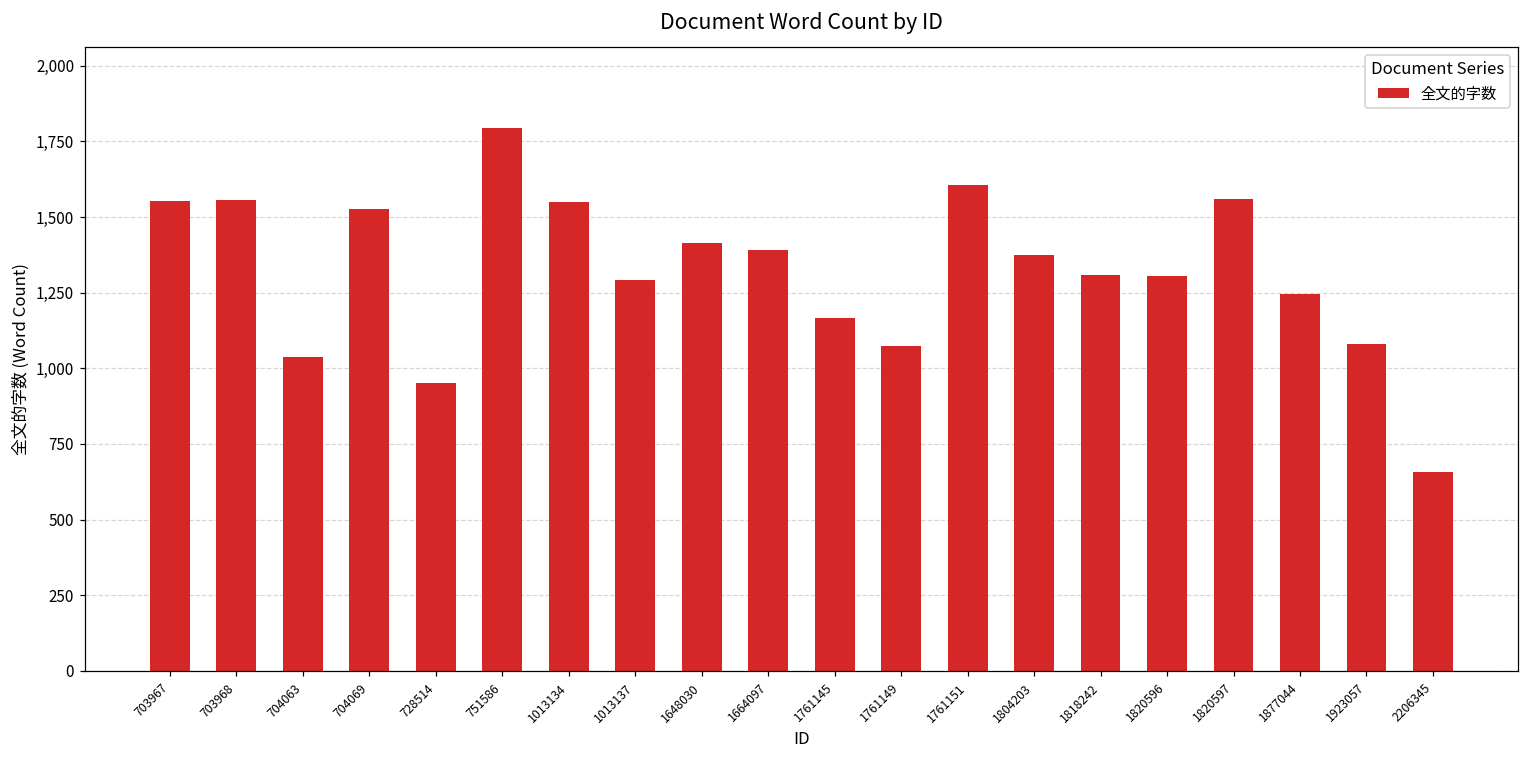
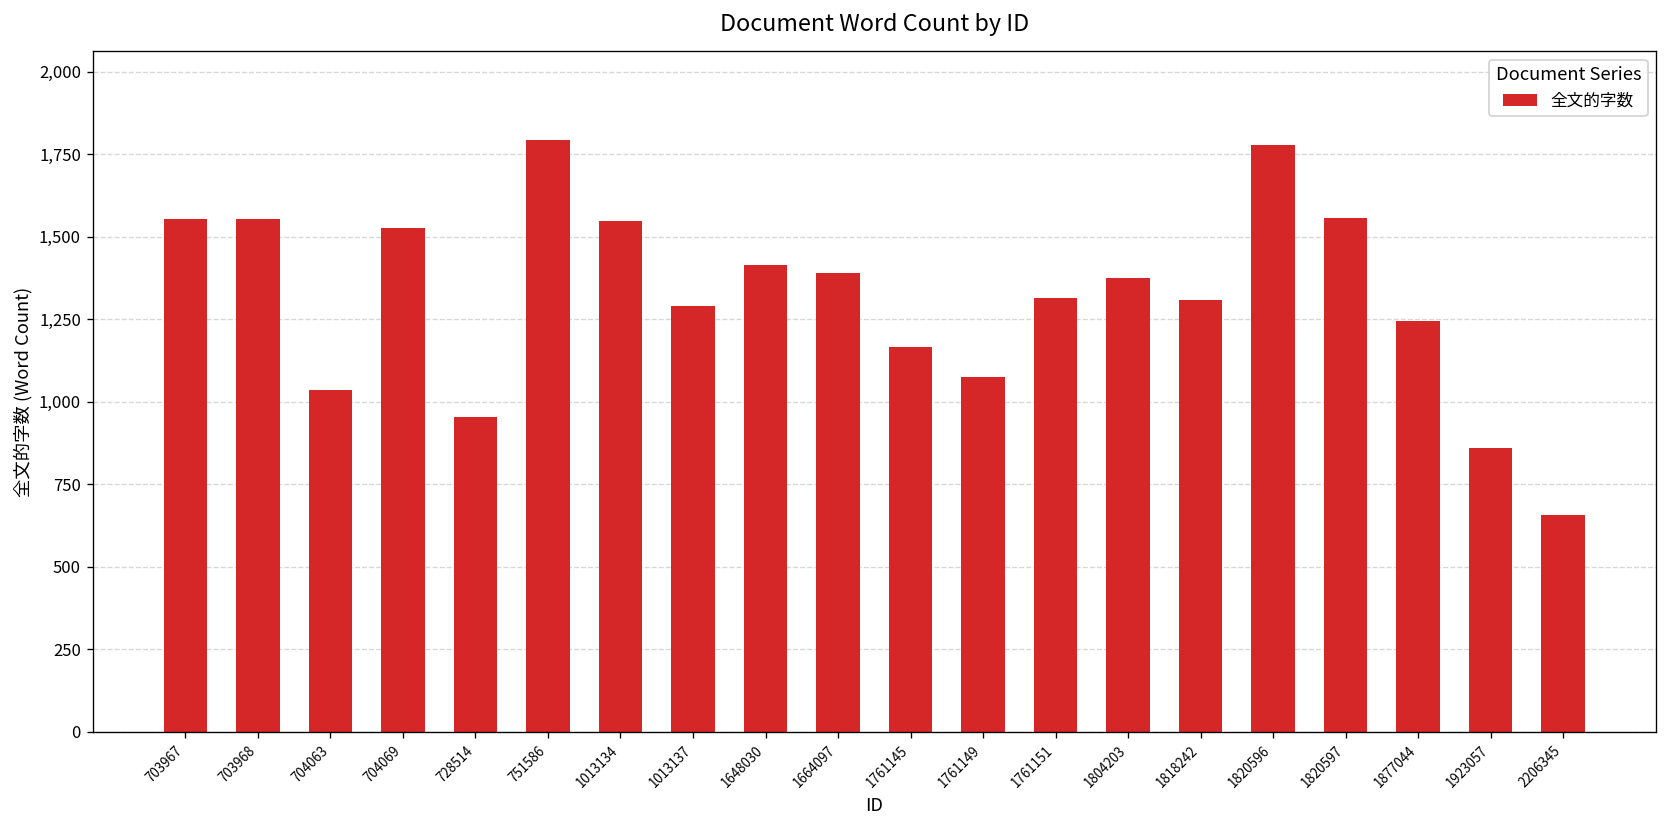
1761151: 1,610 -> 1,310
1820596: 1,310 -> 1,780
1923057: 1,080 -> 860
